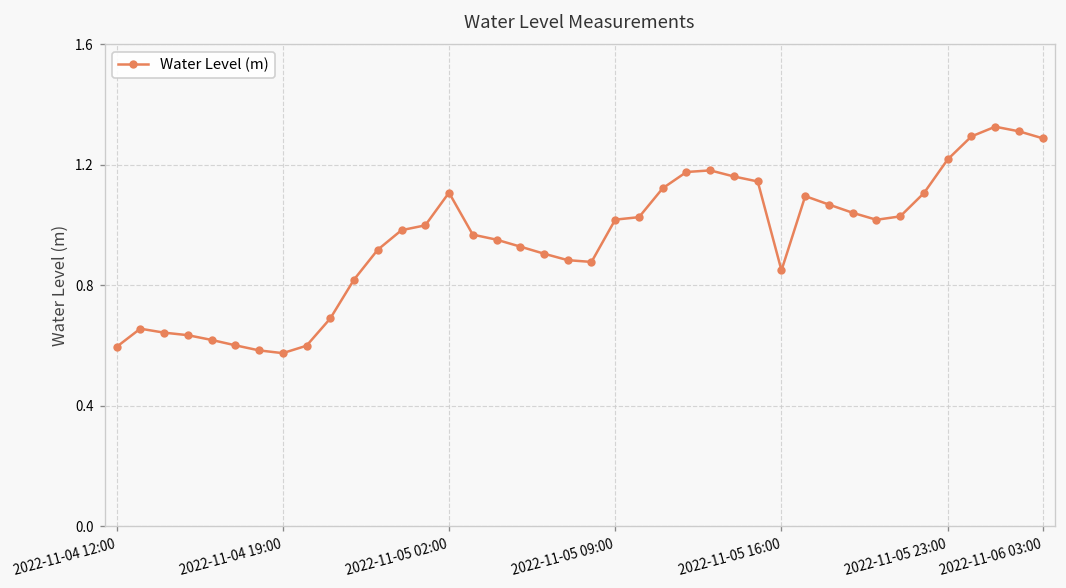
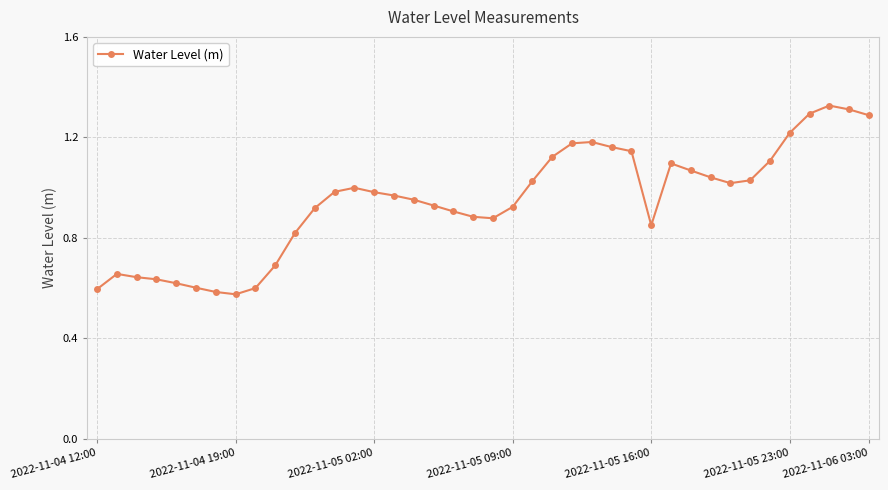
2022-11-05 02:00: 1.11 -> 0.98
2022-11-05 09:00: 1.02 -> 0.92
